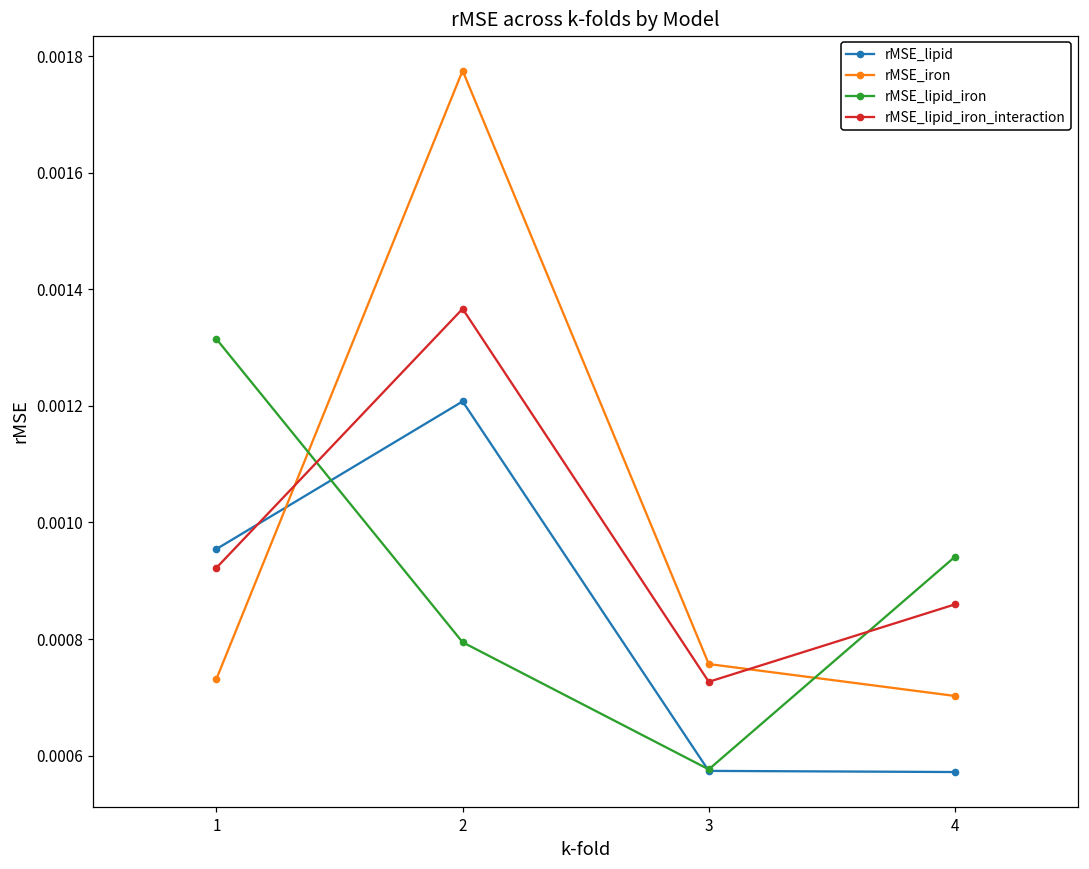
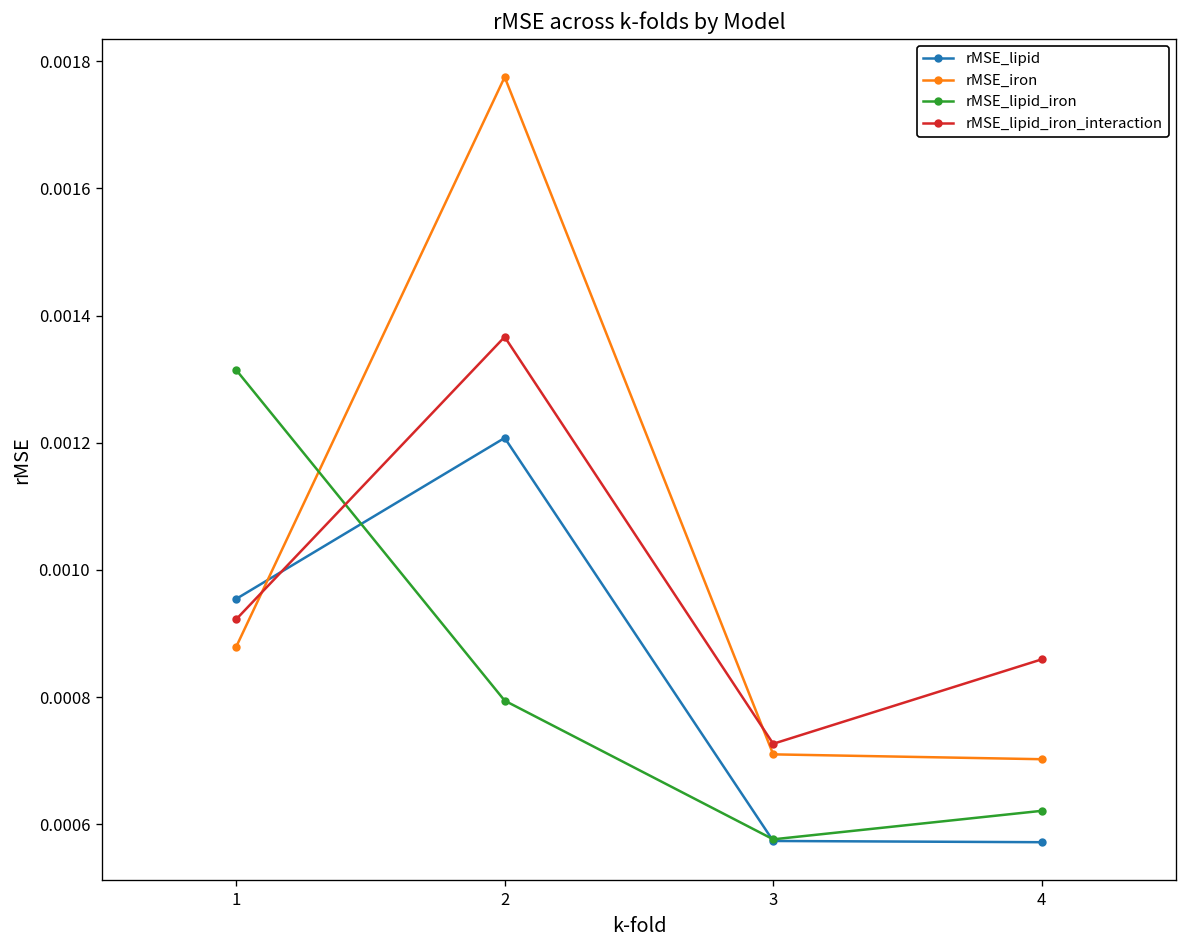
rMSE_iron, 1: 0.00073 -> 0.00088
rMSE_iron, 3: 0.00076 -> 0.00071
rMSE_lipid_iron, 4: 0.00094 -> 0.00062
